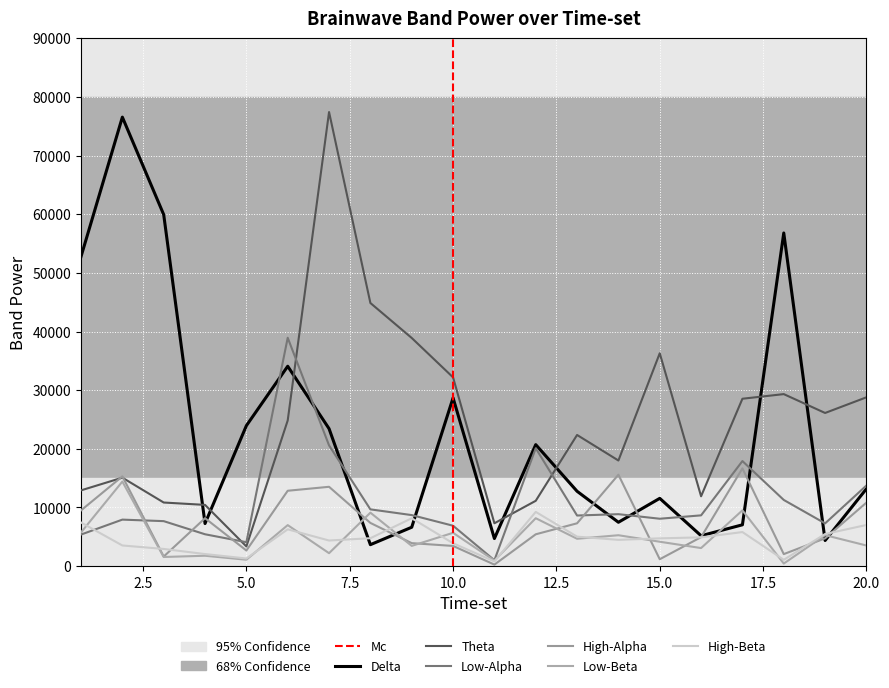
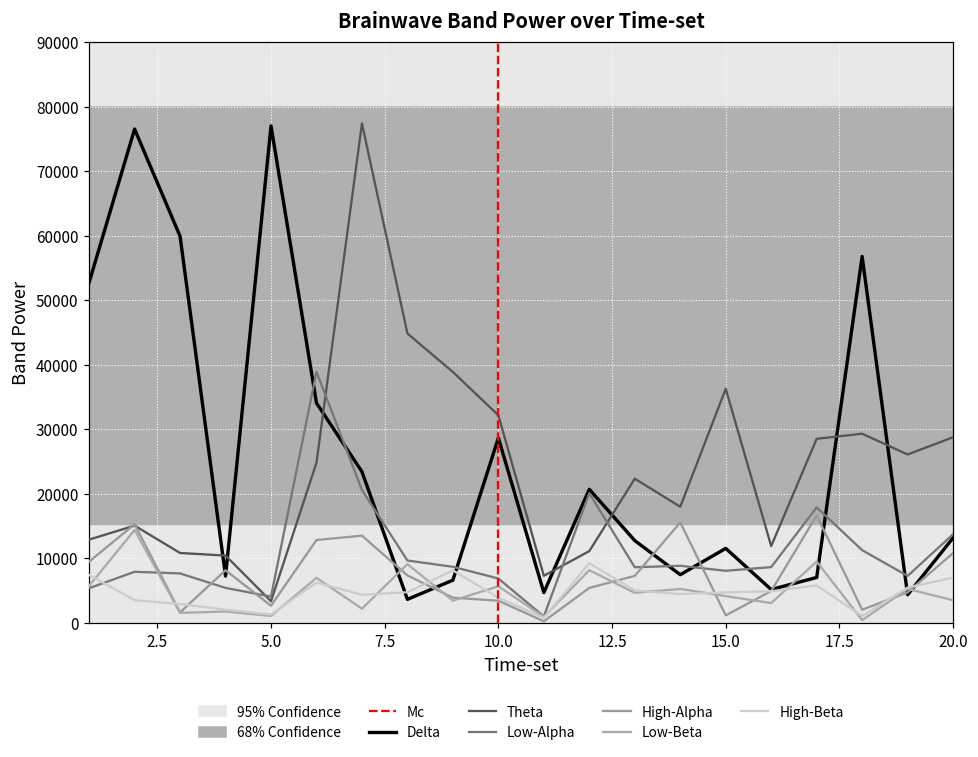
Delta, 5.0: 24000 -> 77000
